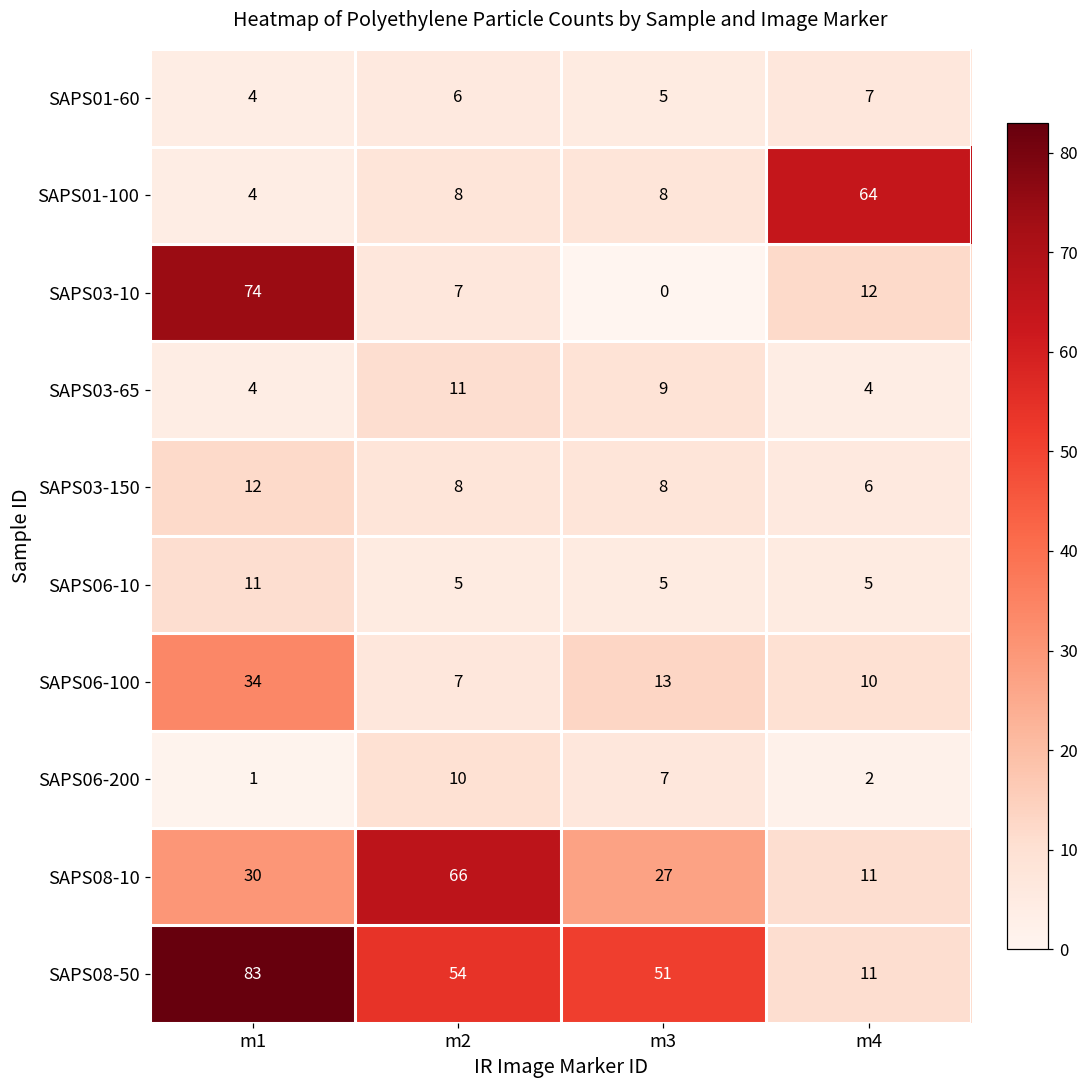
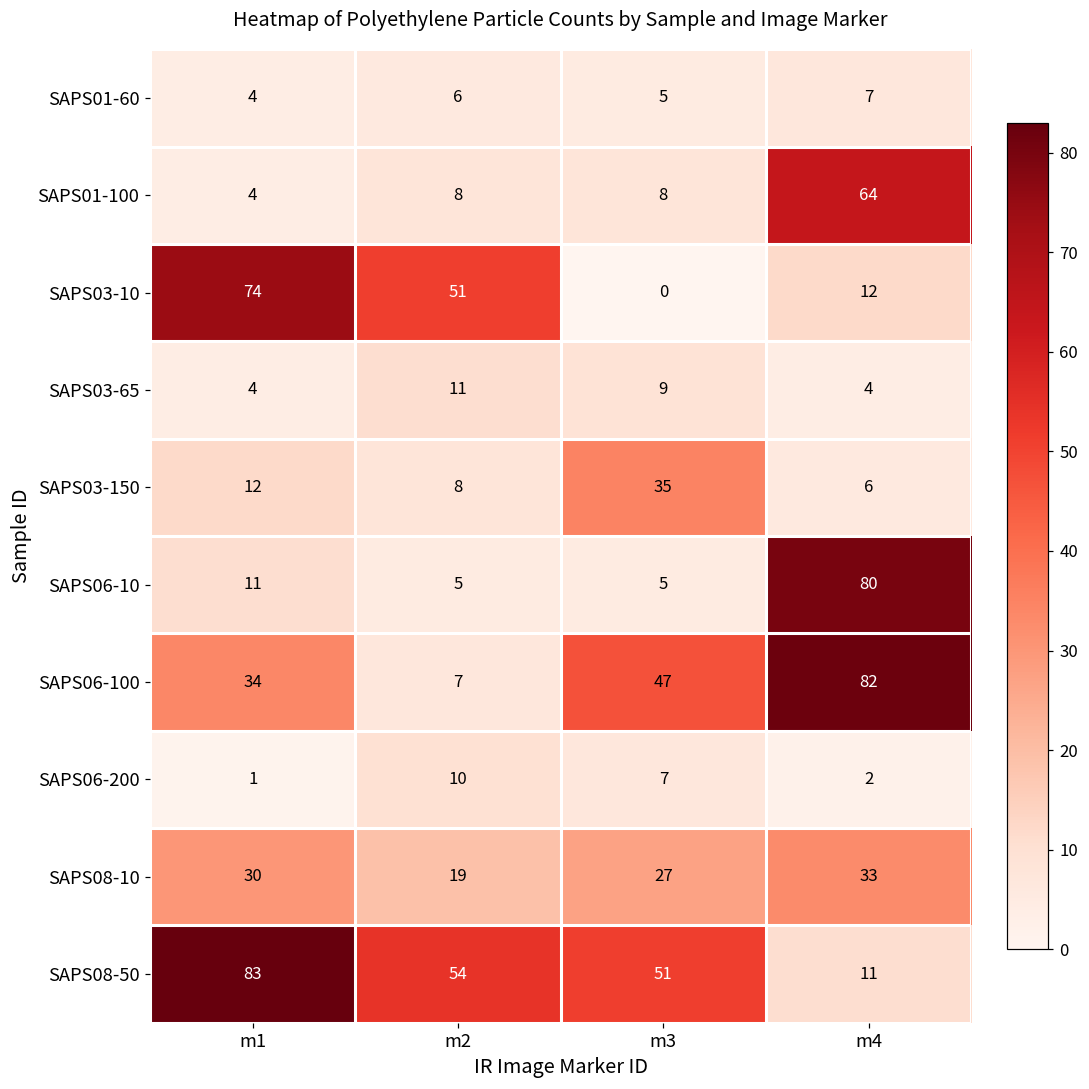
SAPS03-10, m2: 7 -> 51
SAPS03-150, m3: 8 -> 35
SAPS06-10, m4: 5 -> 80
SAPS06-100, m3: 13 -> 47
SAPS06-100, m4: 10 -> 82
SAPS08-10, m2: 66 -> 19
SAPS08-10, m4: 11 -> 33
